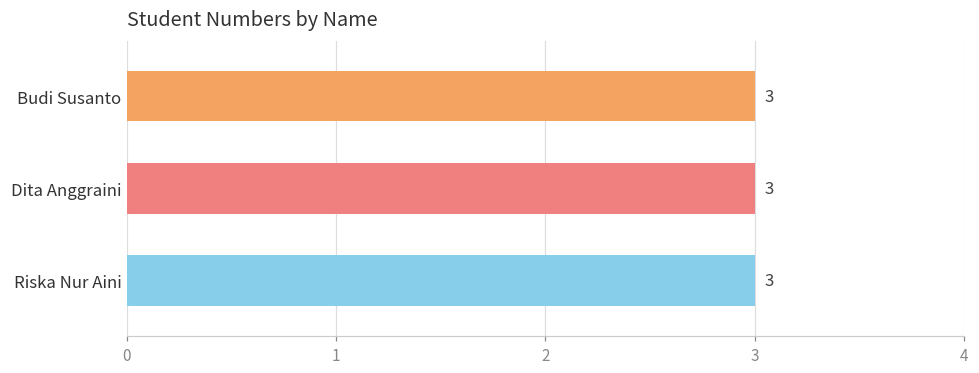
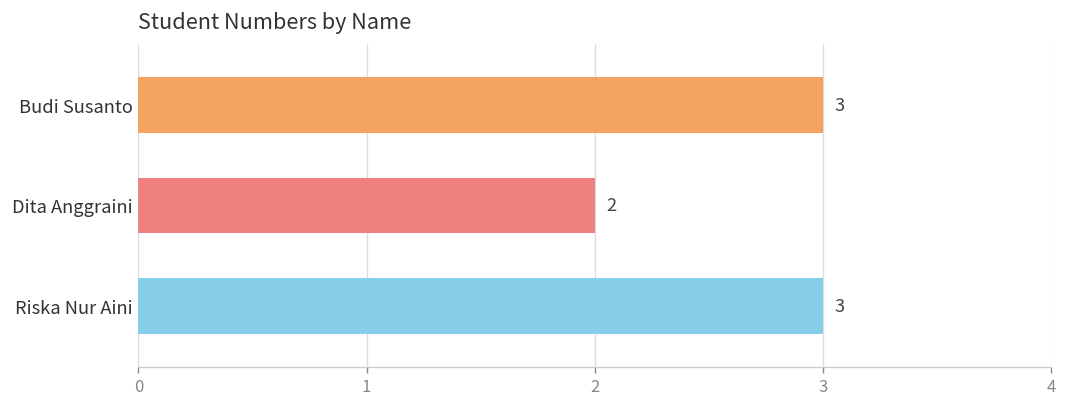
Dita Anggraini: 3 -> 2
